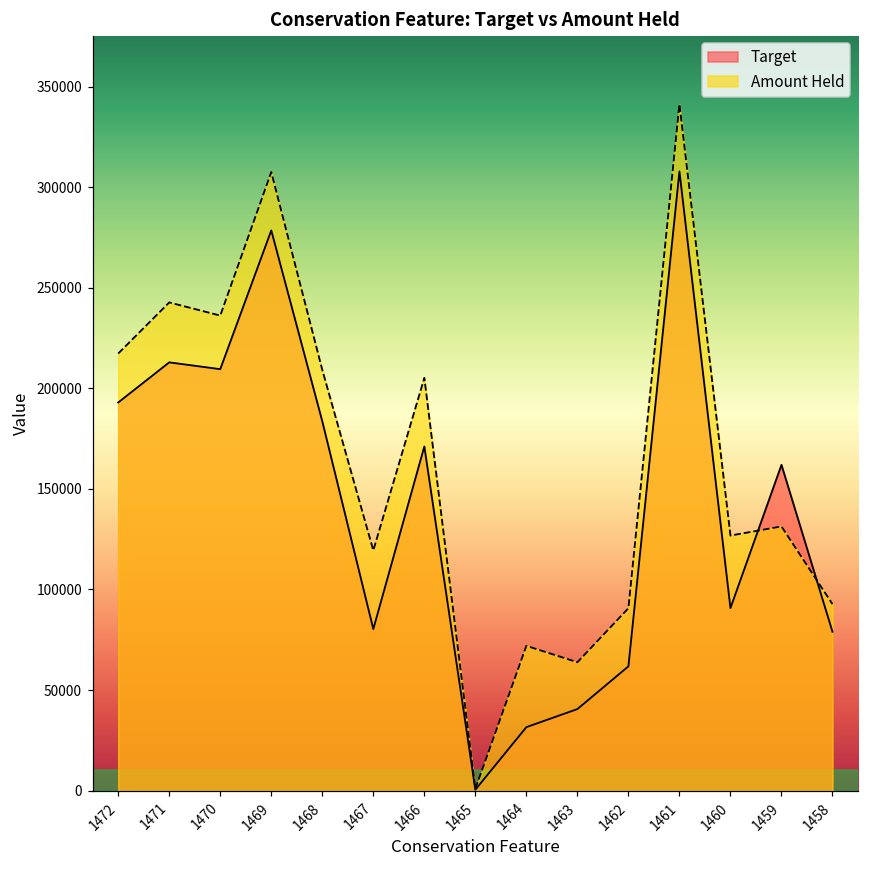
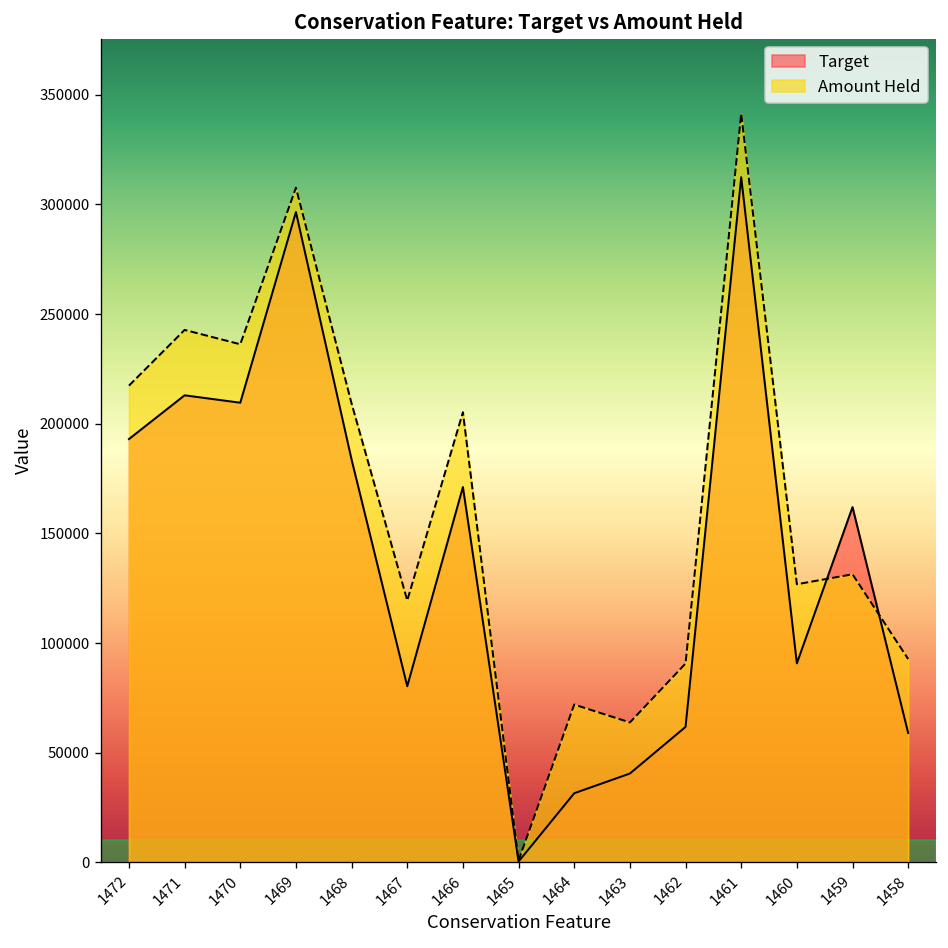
Target, 1469: 279000 -> 296000
Target, 1461: 308000 -> 312000
Target, 1458: 79000 -> 59000
